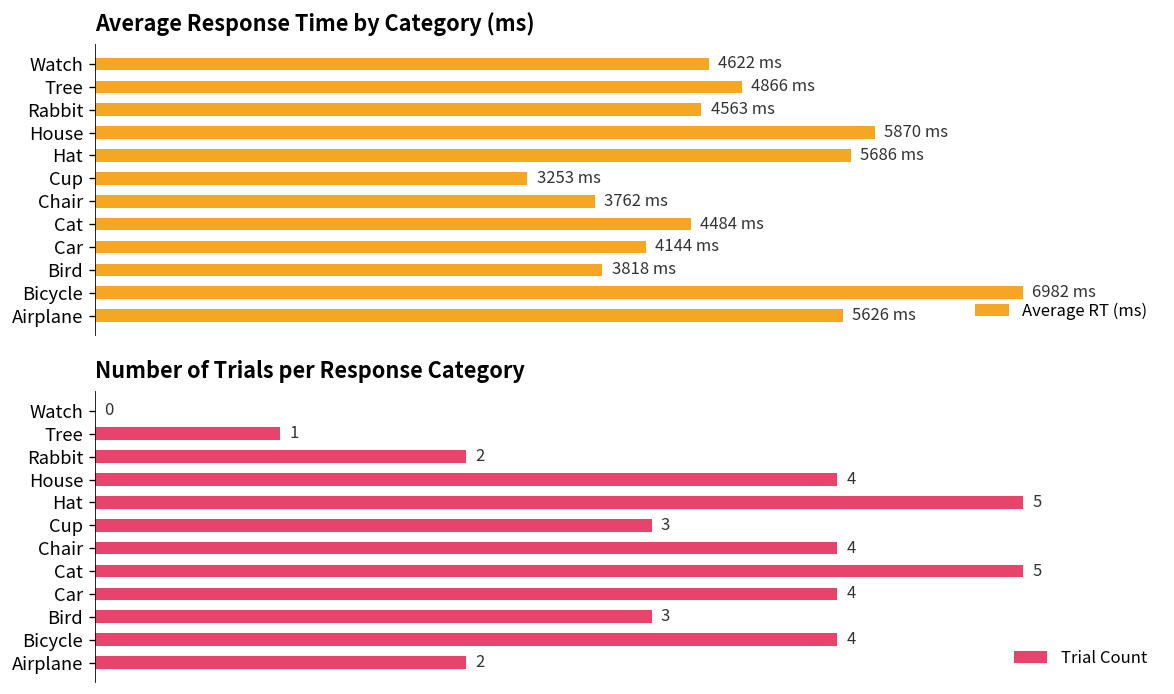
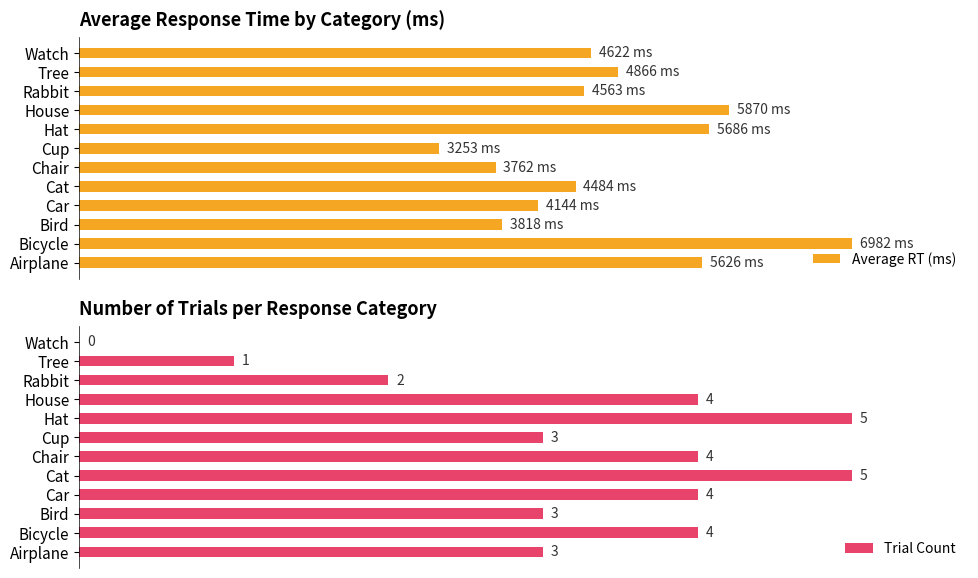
Number of Trials per Response Category, Airplane: 2 -> 3
